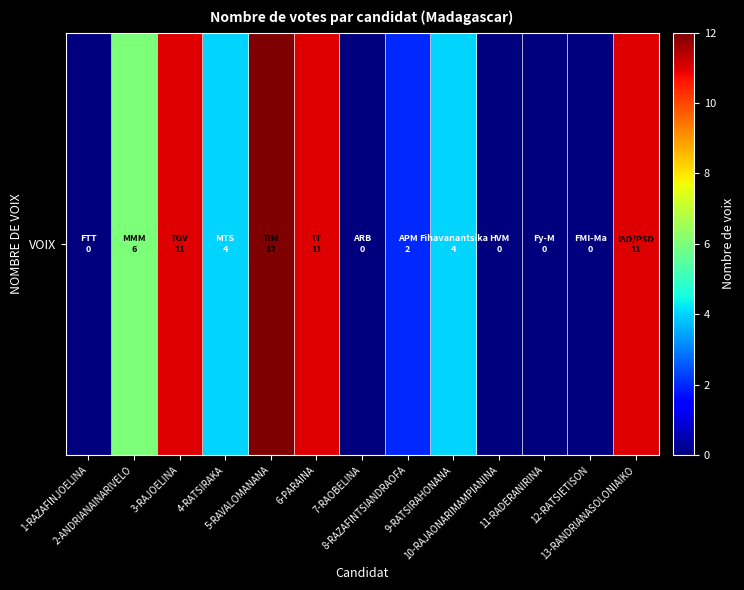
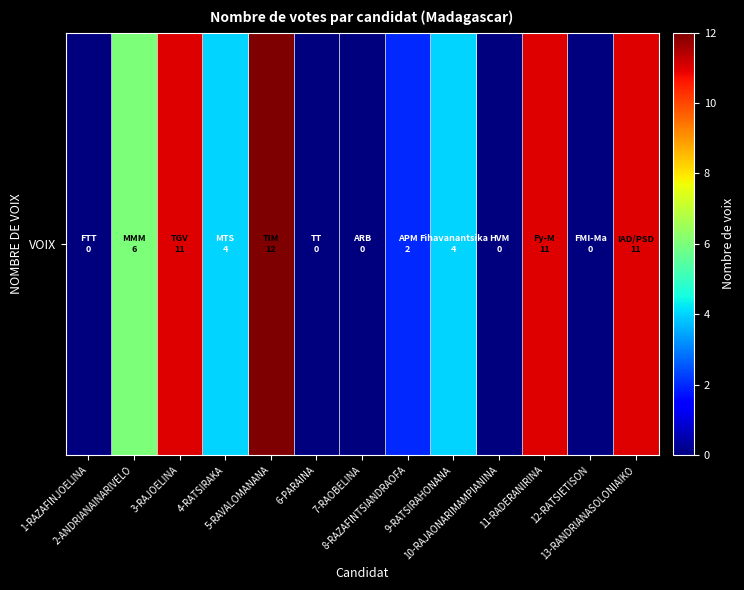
VOIX, 6-PARAINA: 11 -> 0
VOIX, 11-RADERANIRINA: 0 -> 11
